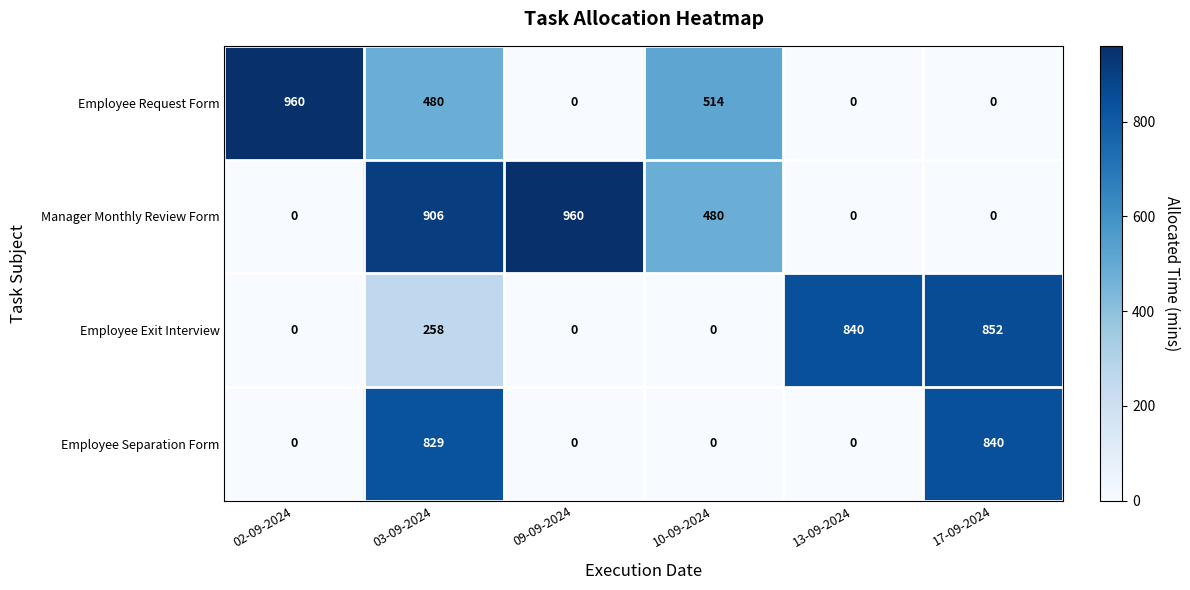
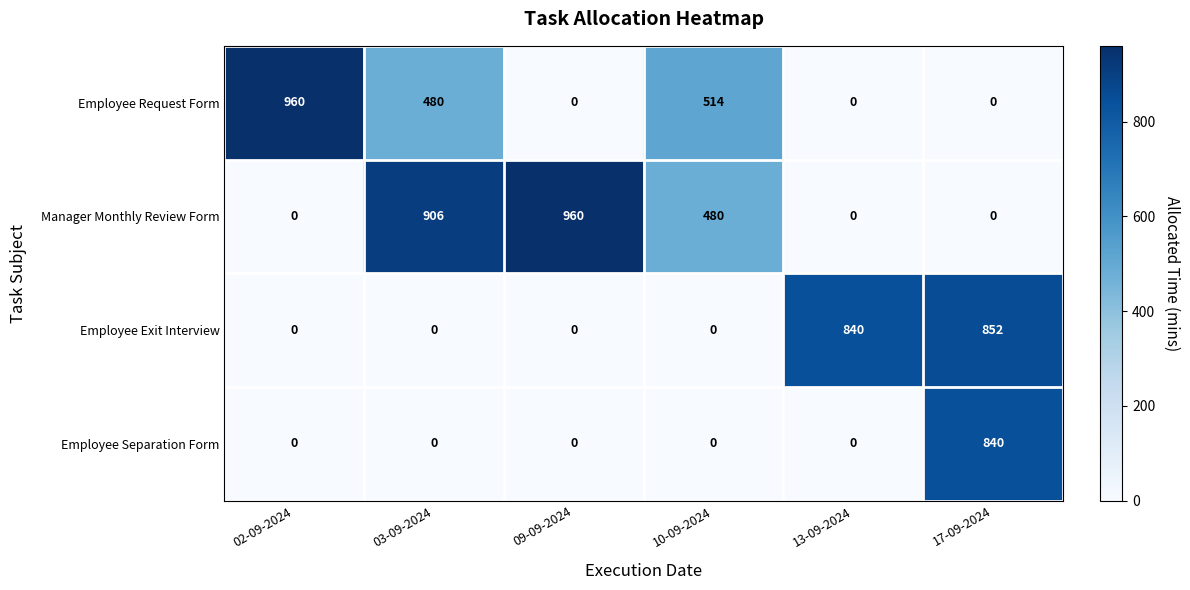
Employee Exit Interview, 03-09-2024: 258 -> 0
Employee Separation Form, 03-09-2024: 829 -> 0
